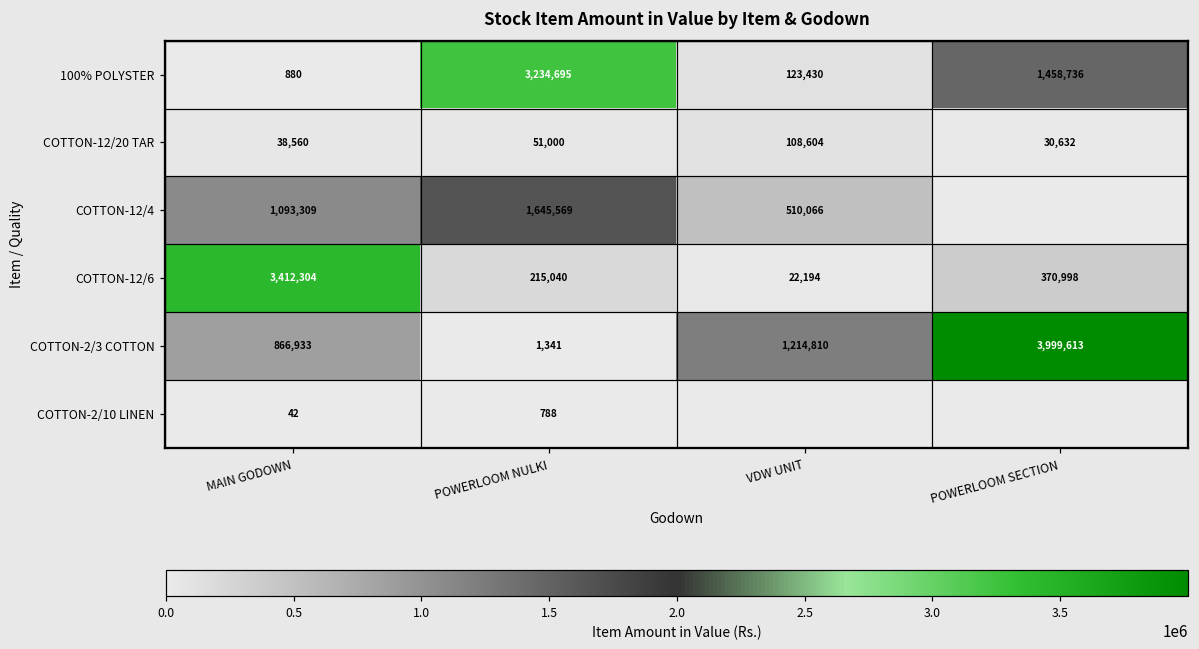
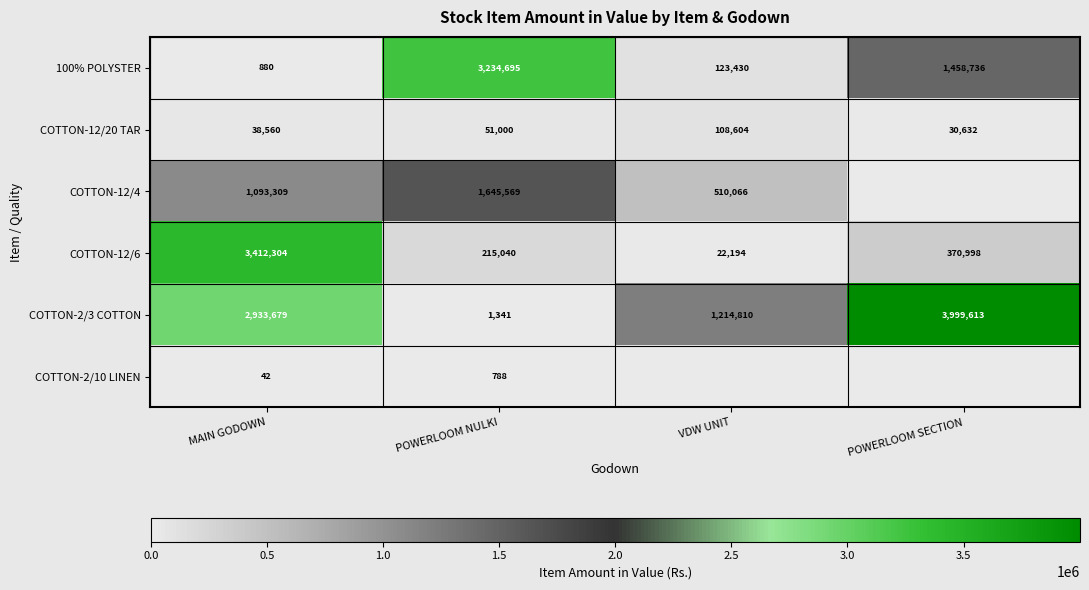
COTTON-2/3 COTTON, MAIN GODOWN: 866,933 -> 2,933,679
